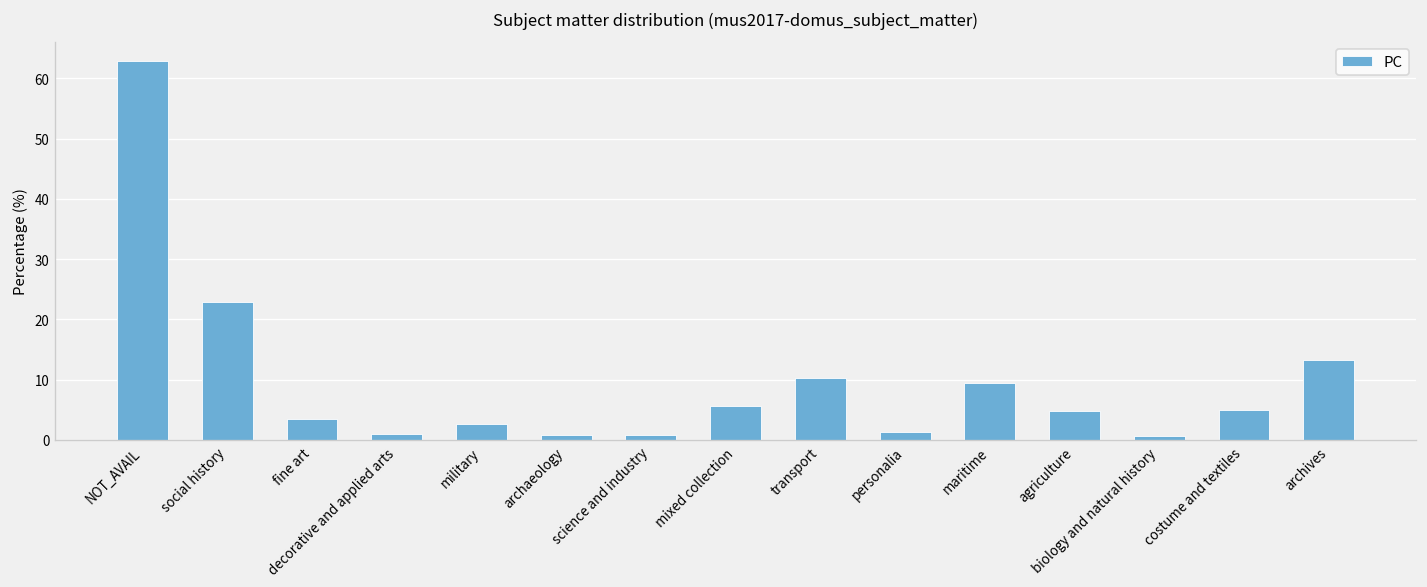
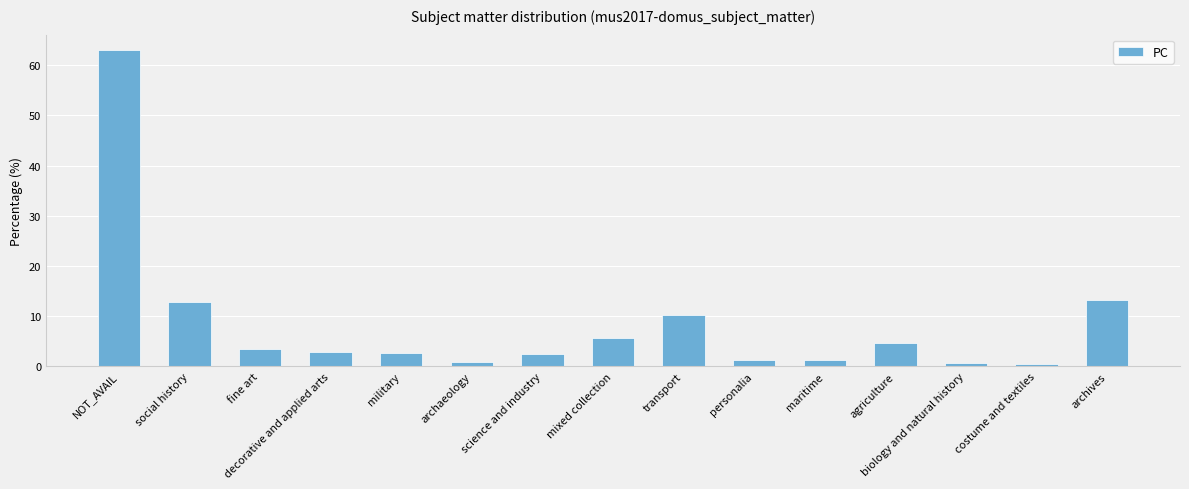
social history: 23 -> 13
decorative and applied arts: 1 -> 3
science and industry: 1 -> 2
maritime: 9 -> 1
costume and textiles: 5 -> 0
